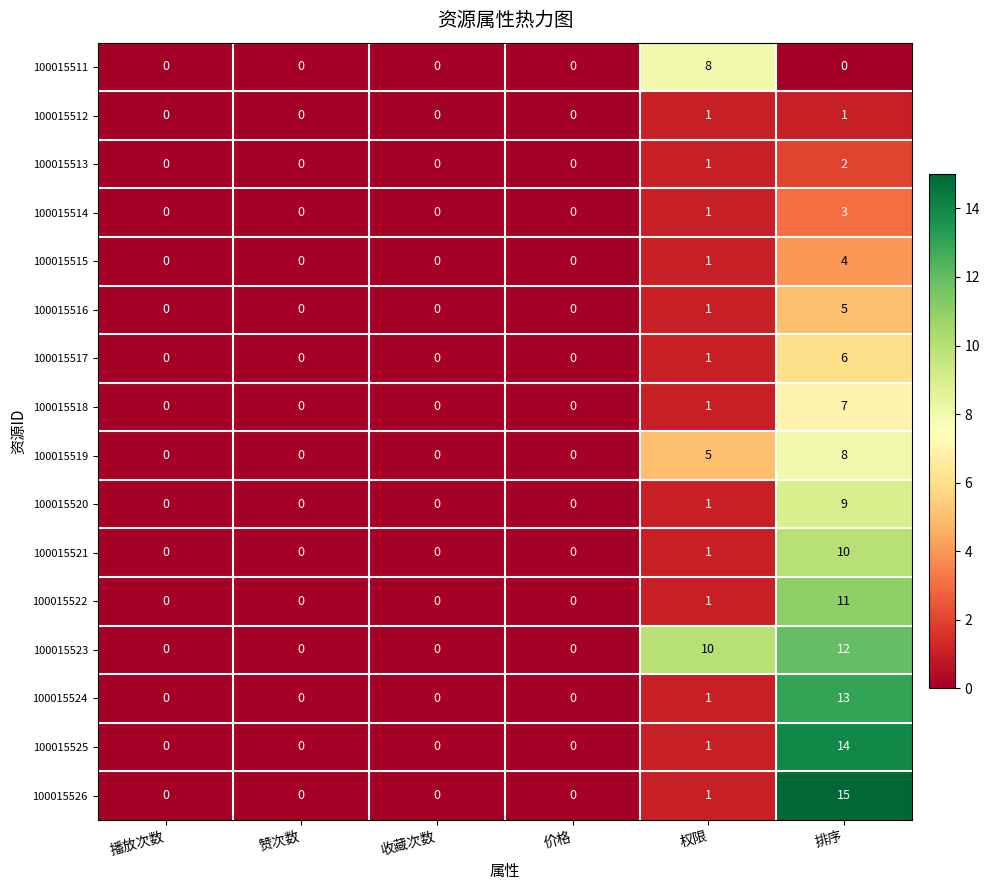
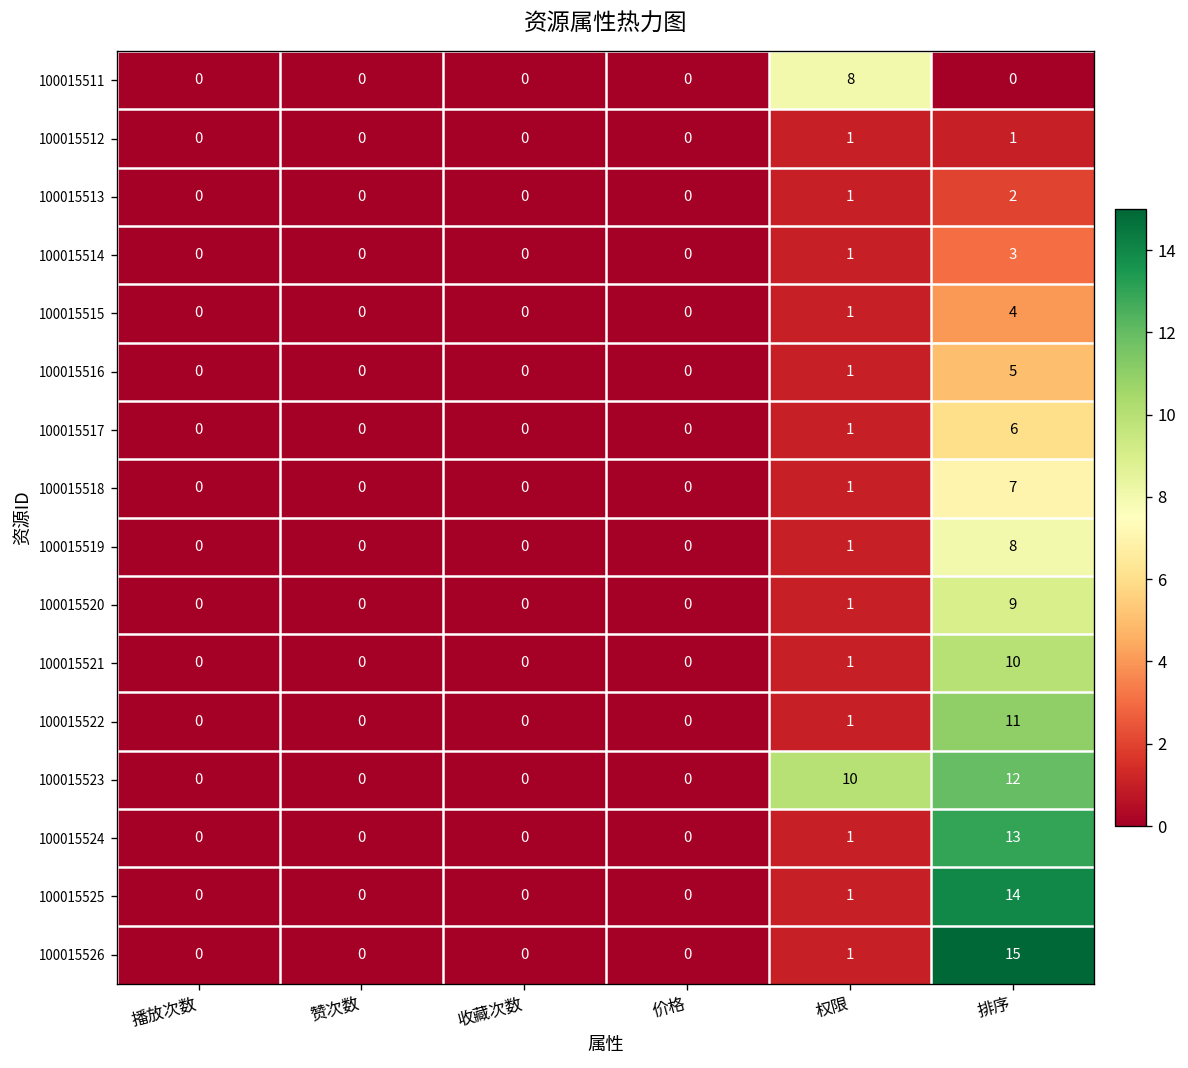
100015519, 权限: 5 -> 1
